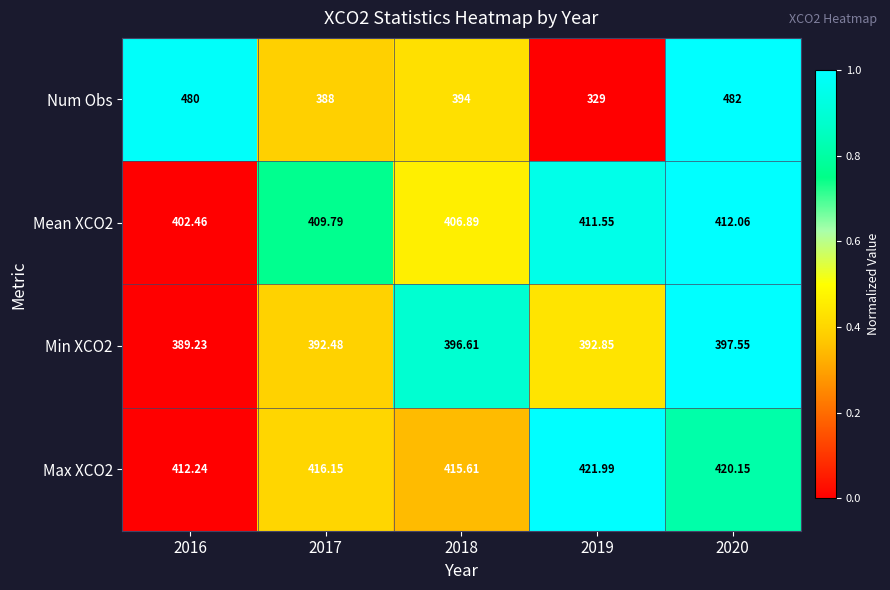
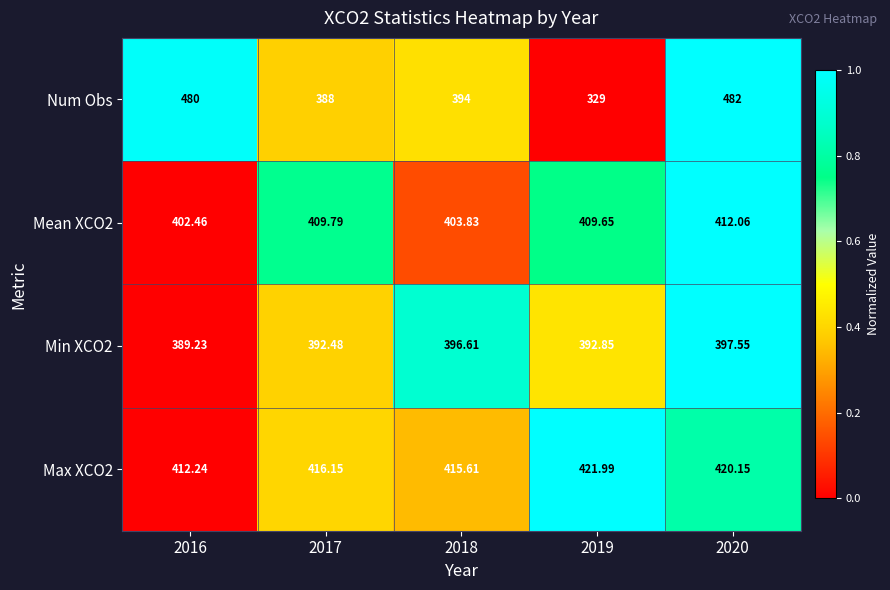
Mean XCO2, 2018: 406.89 -> 403.83
Mean XCO2, 2019: 411.55 -> 409.65
